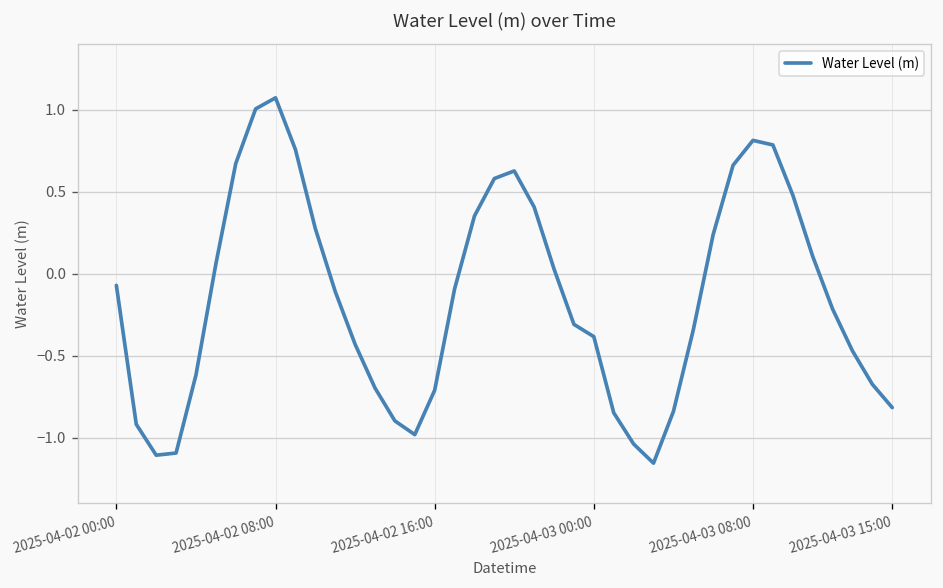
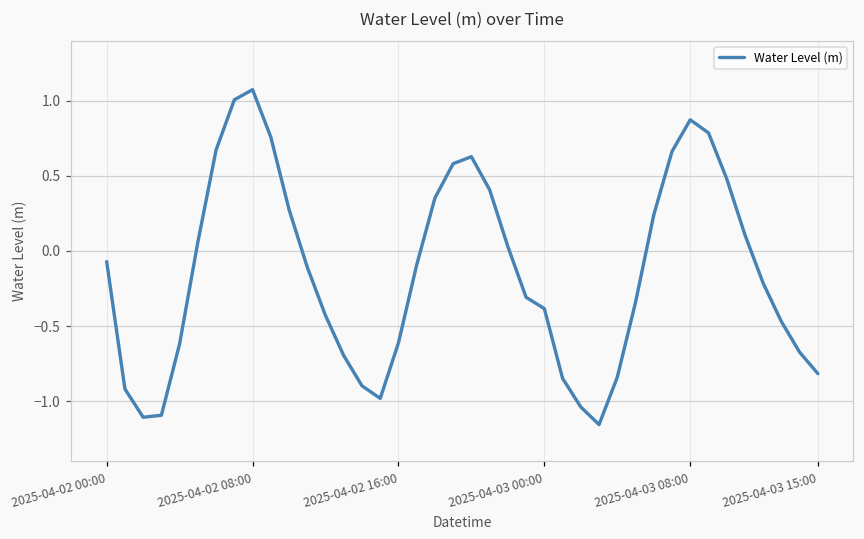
2025-04-02 16:00: -0.71 -> -0.61
2025-04-03 08:00: 0.81 -> 0.87
